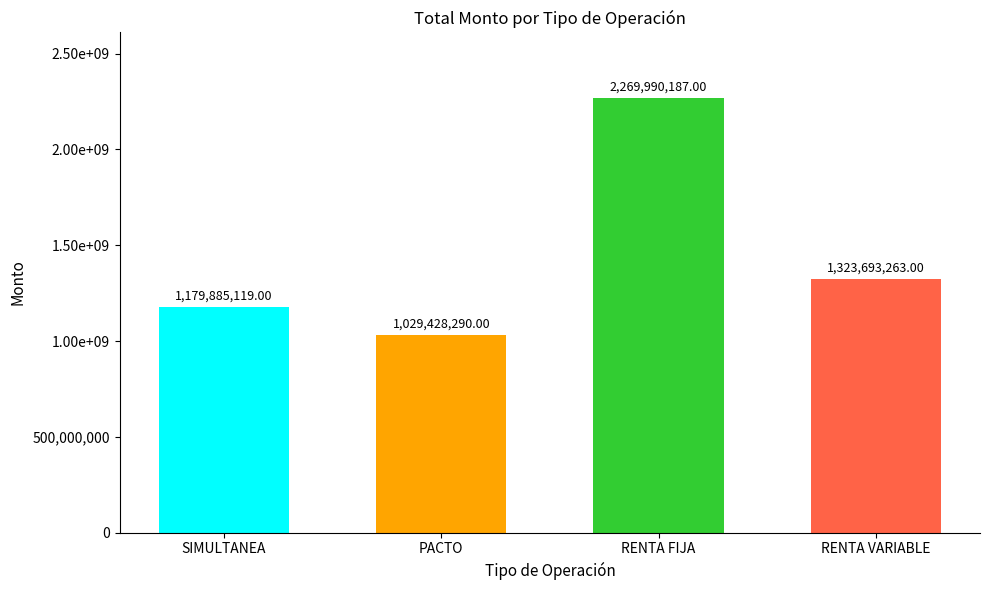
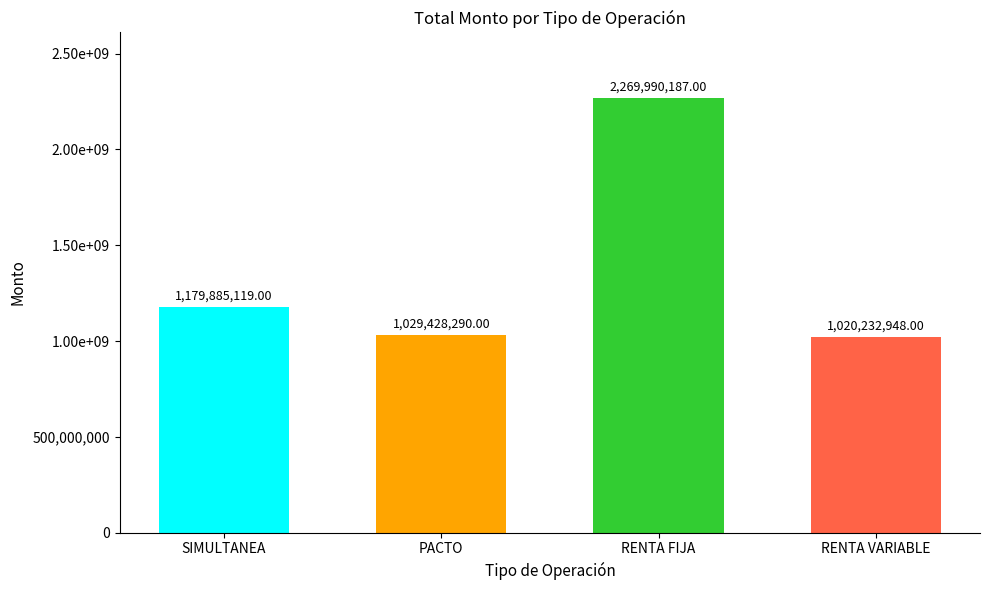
RENTA VARIABLE: 1,323,693,263.00 -> 1,020,232,948.00
